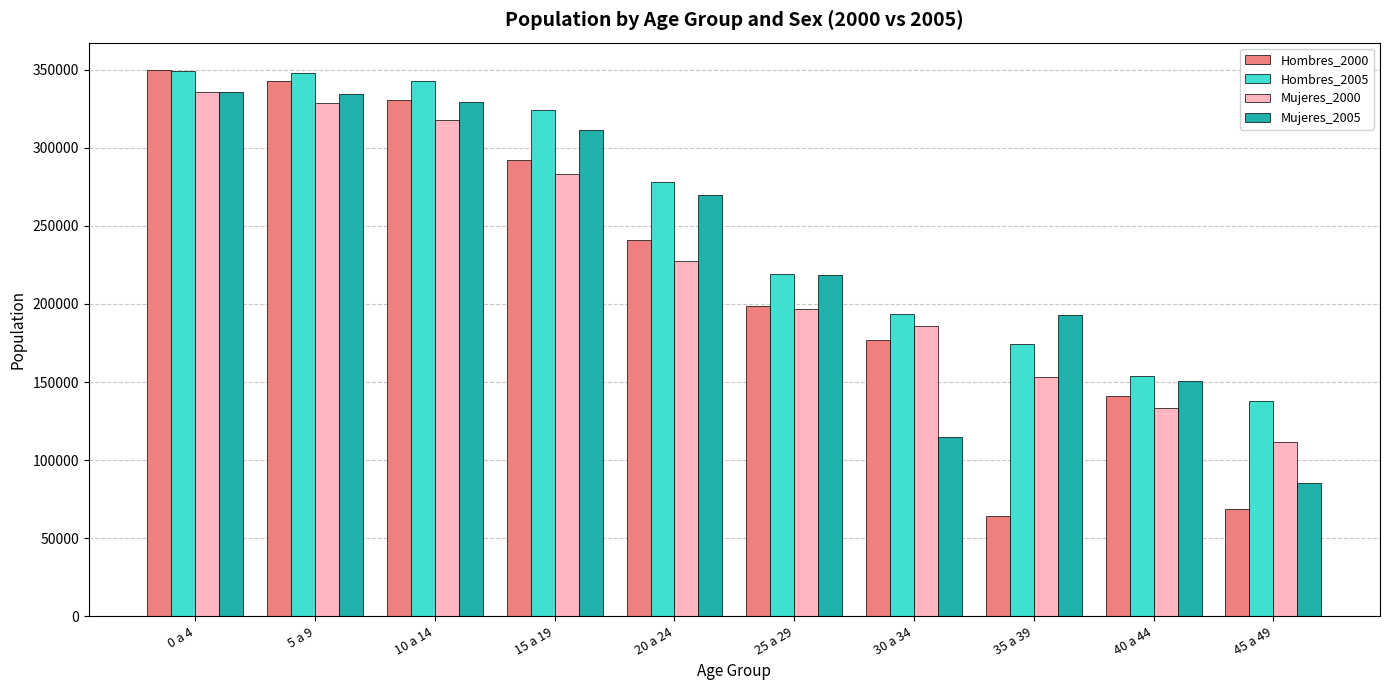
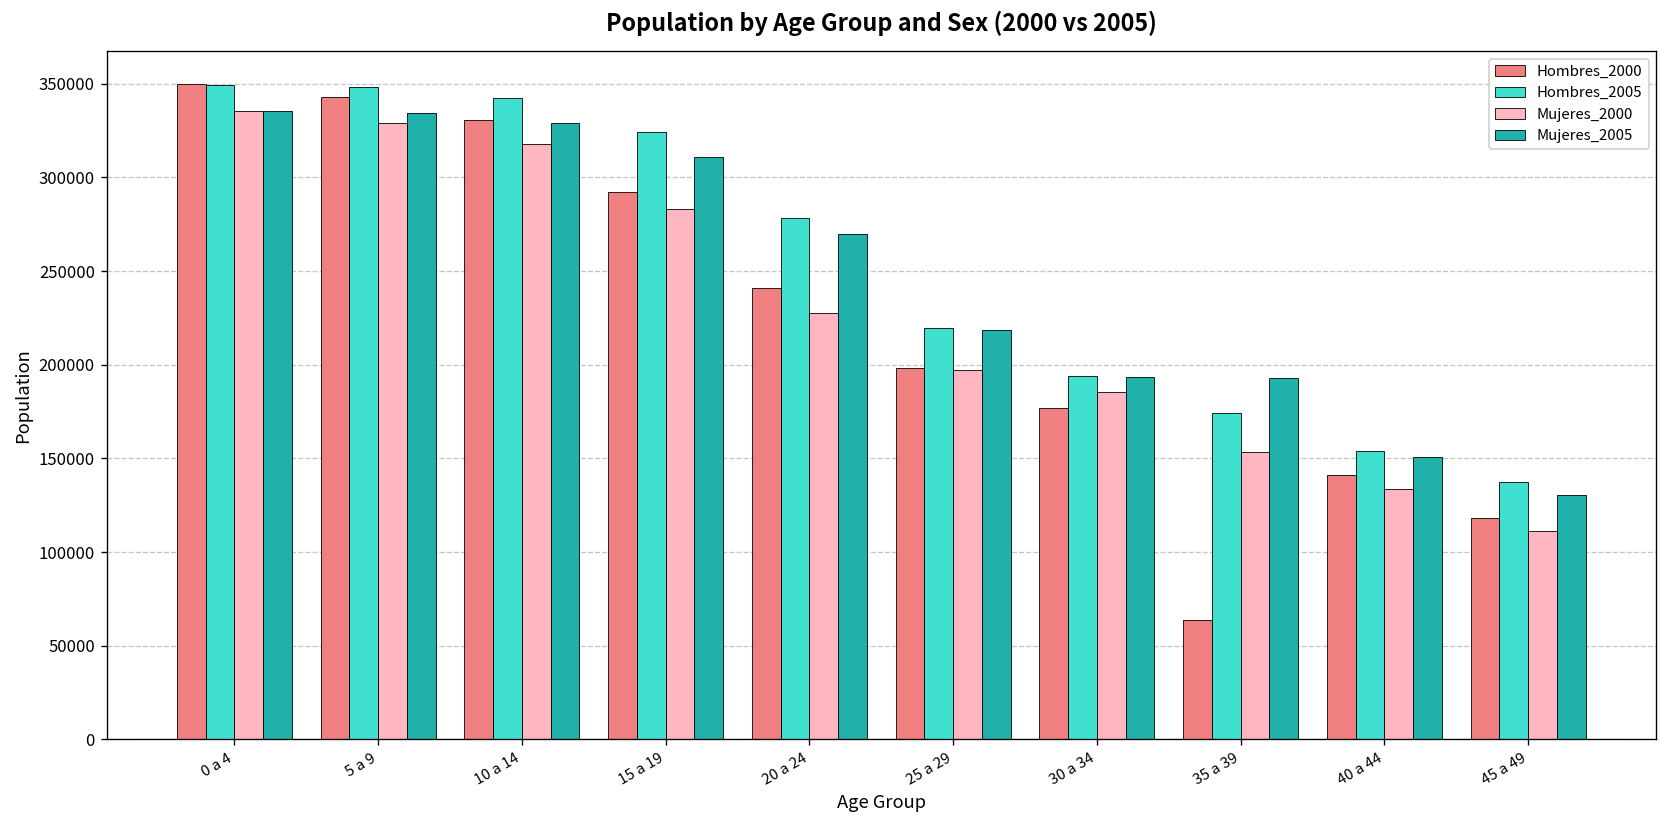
Mujeres_2005, 30 a 34: 115000 -> 193000
Hombres_2000, 45 a 49: 68000 -> 118000
Mujeres_2005, 45 a 49: 85000 -> 130000
